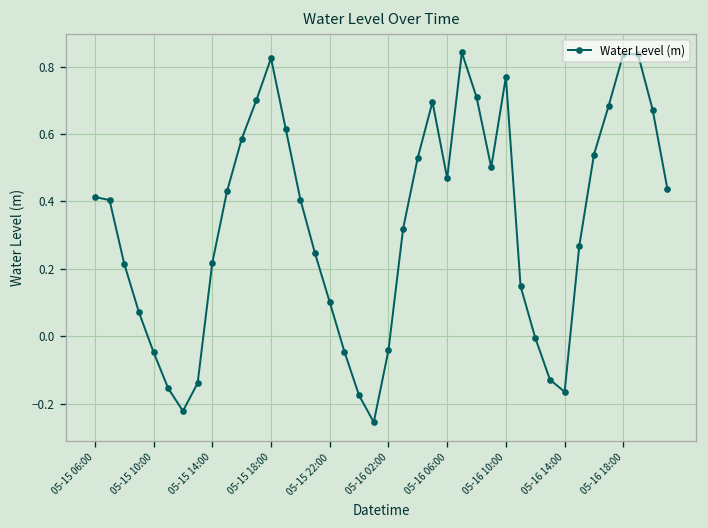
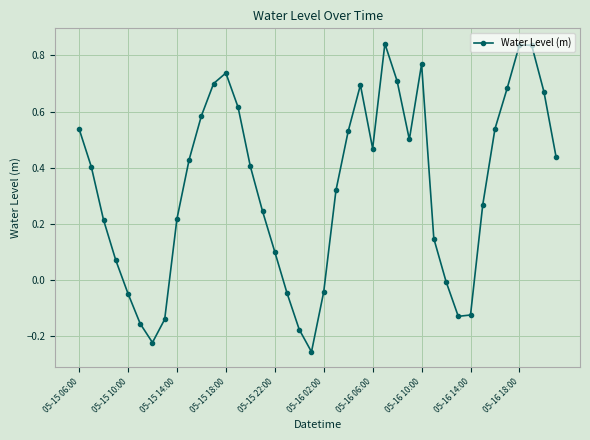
05-15 06:00: 0.41 -> 0.54
05-15 18:00: 0.82 -> 0.74
05-16 14:00: -0.16 -> -0.12
